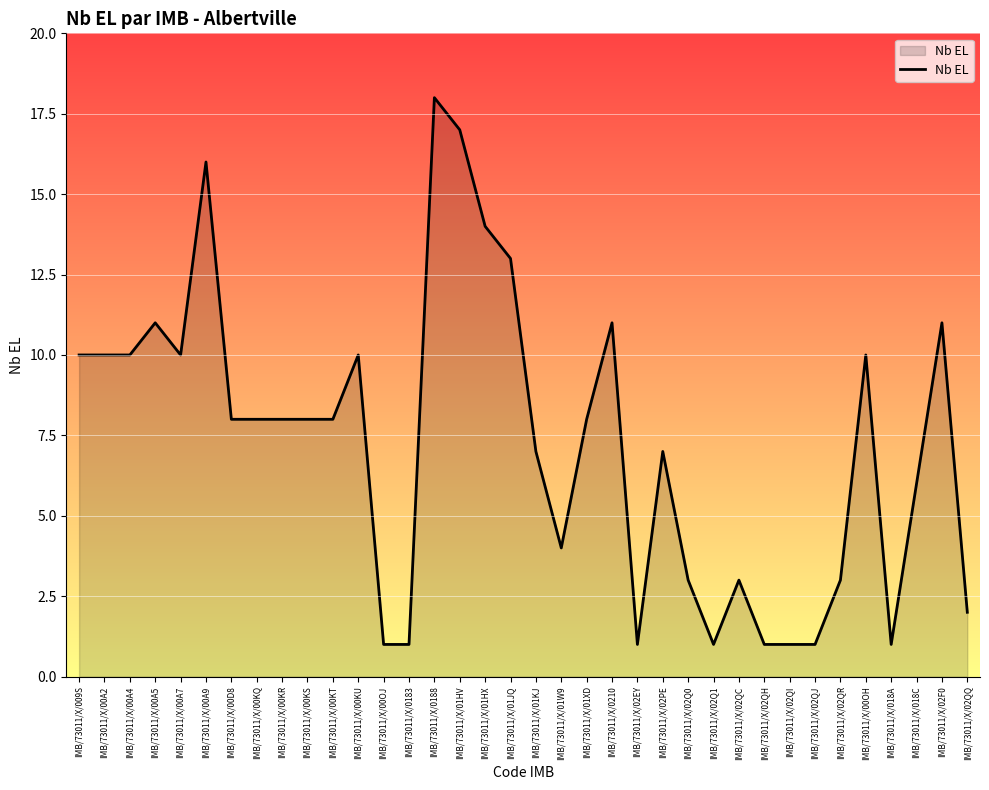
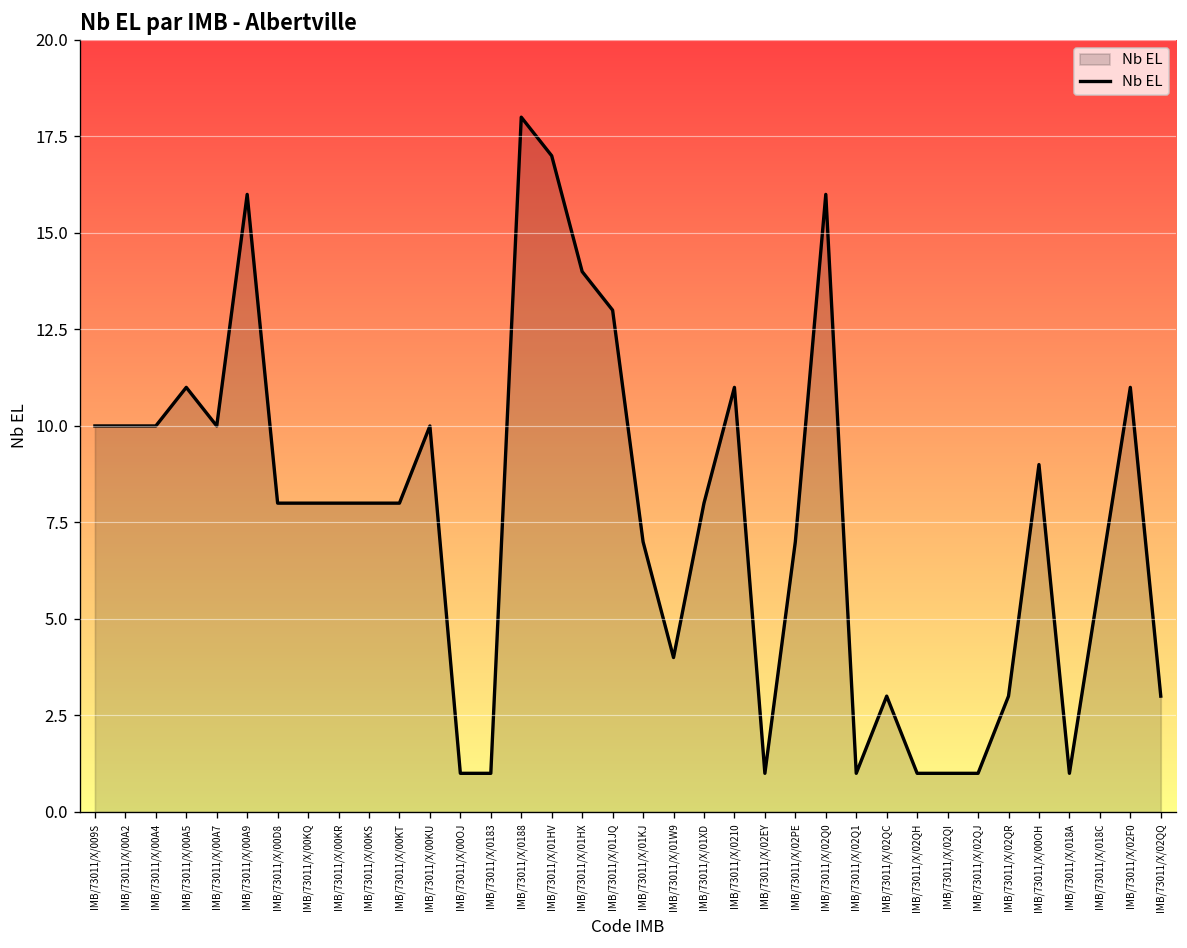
IMB/73011/X/02Q0: 3 -> 16
IMB/73011/X/00OH: 10 -> 9
IMB/73011/X/02QQ: 2 -> 3
